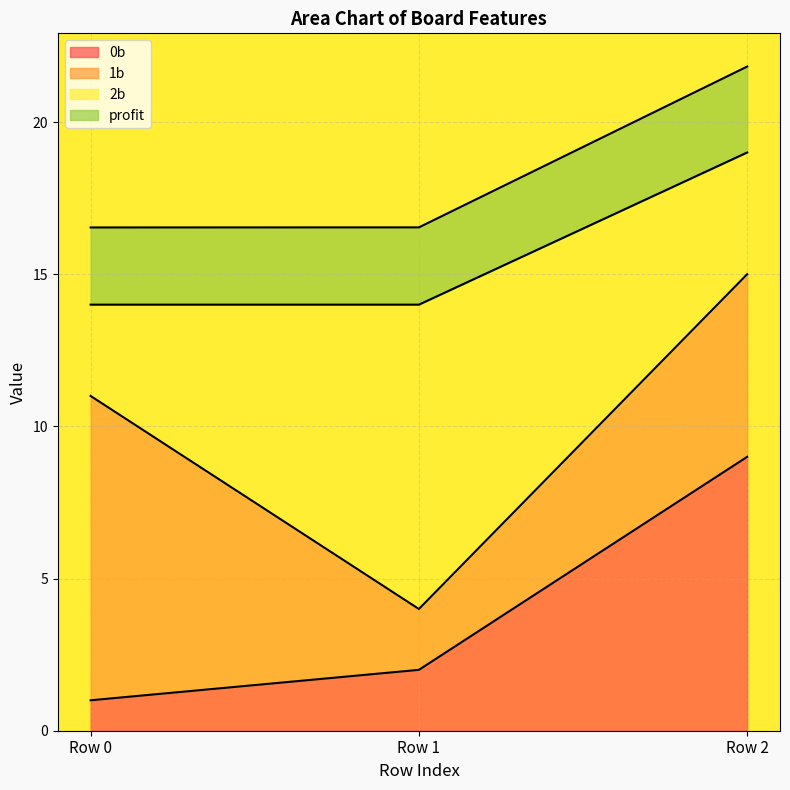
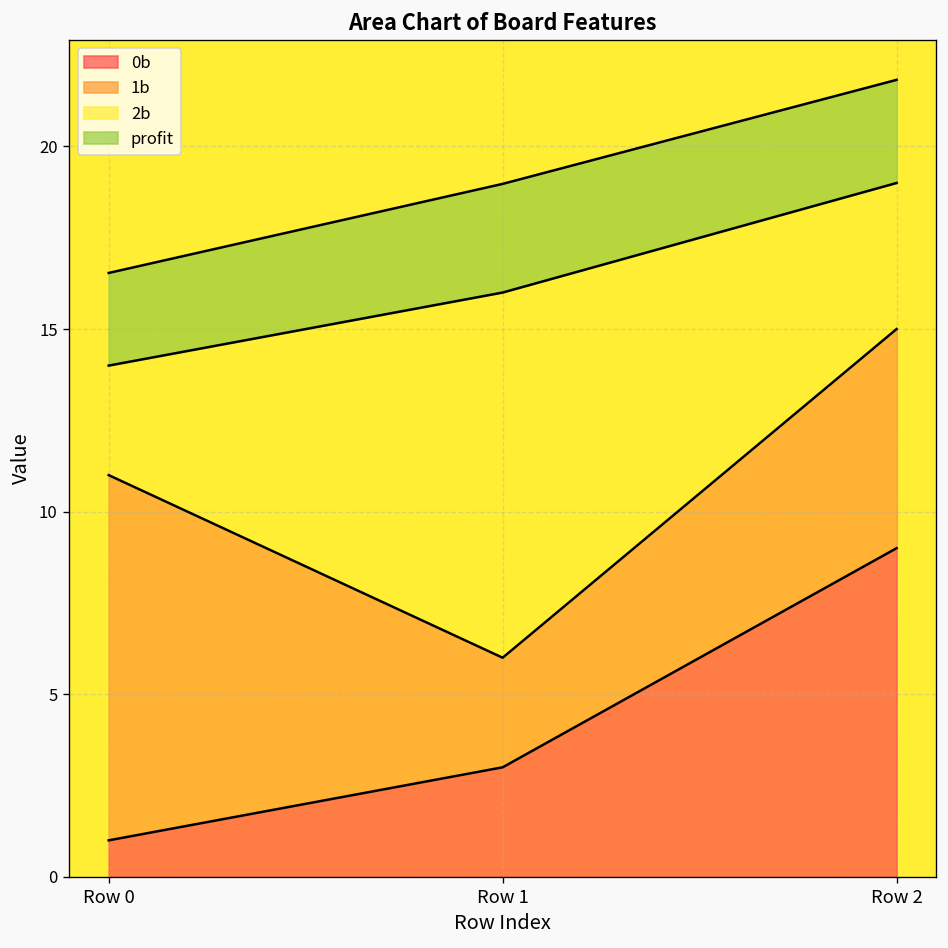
0b, Row 1: 2 -> 3
1b, Row 1: 2 -> 3
profit, Row 1: 2.5 -> 3.0
